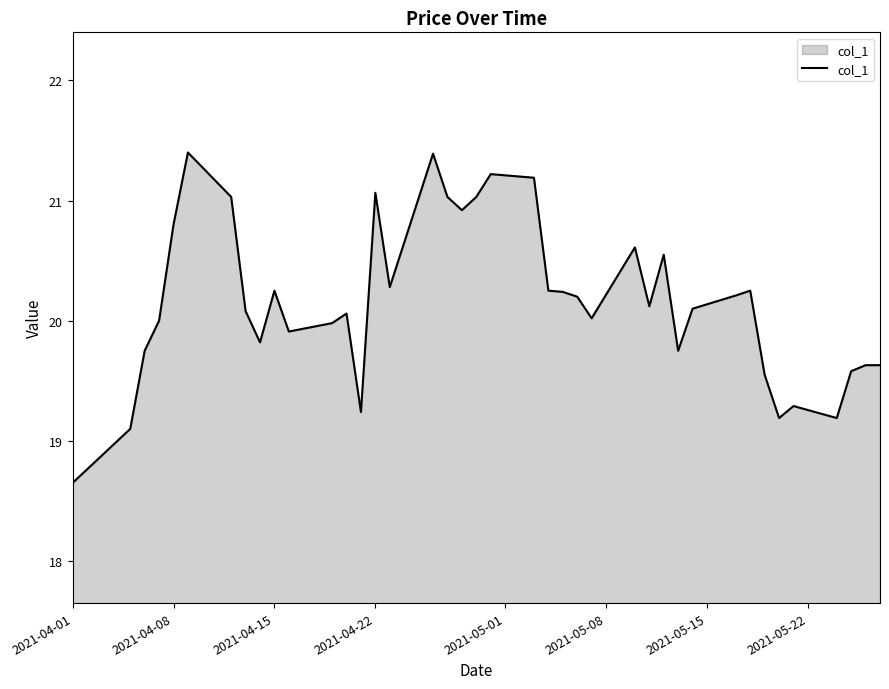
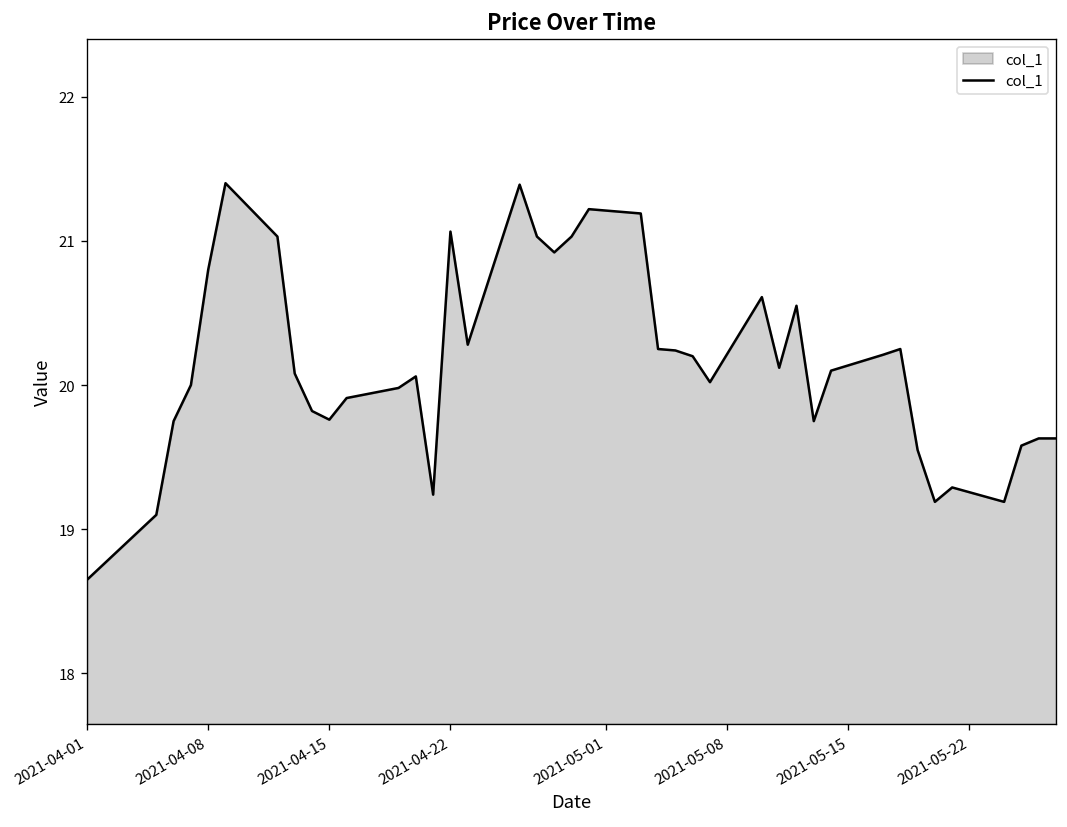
2021-04-15: 20.25 -> 19.76
